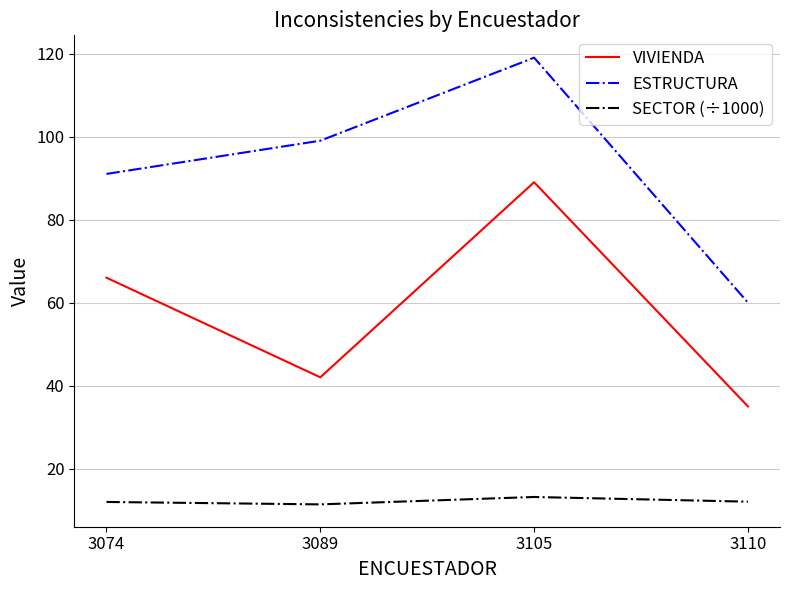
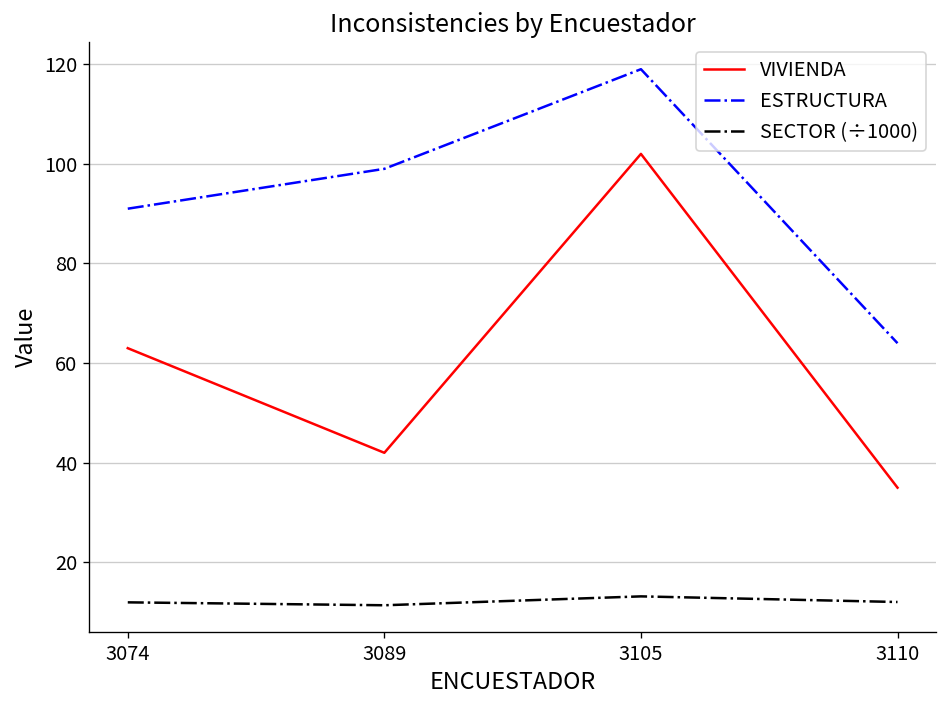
VIVIENDA, 3074: 66 -> 63
VIVIENDA, 3105: 89 -> 102
ESTRUCTURA, 3110: 60 -> 64
